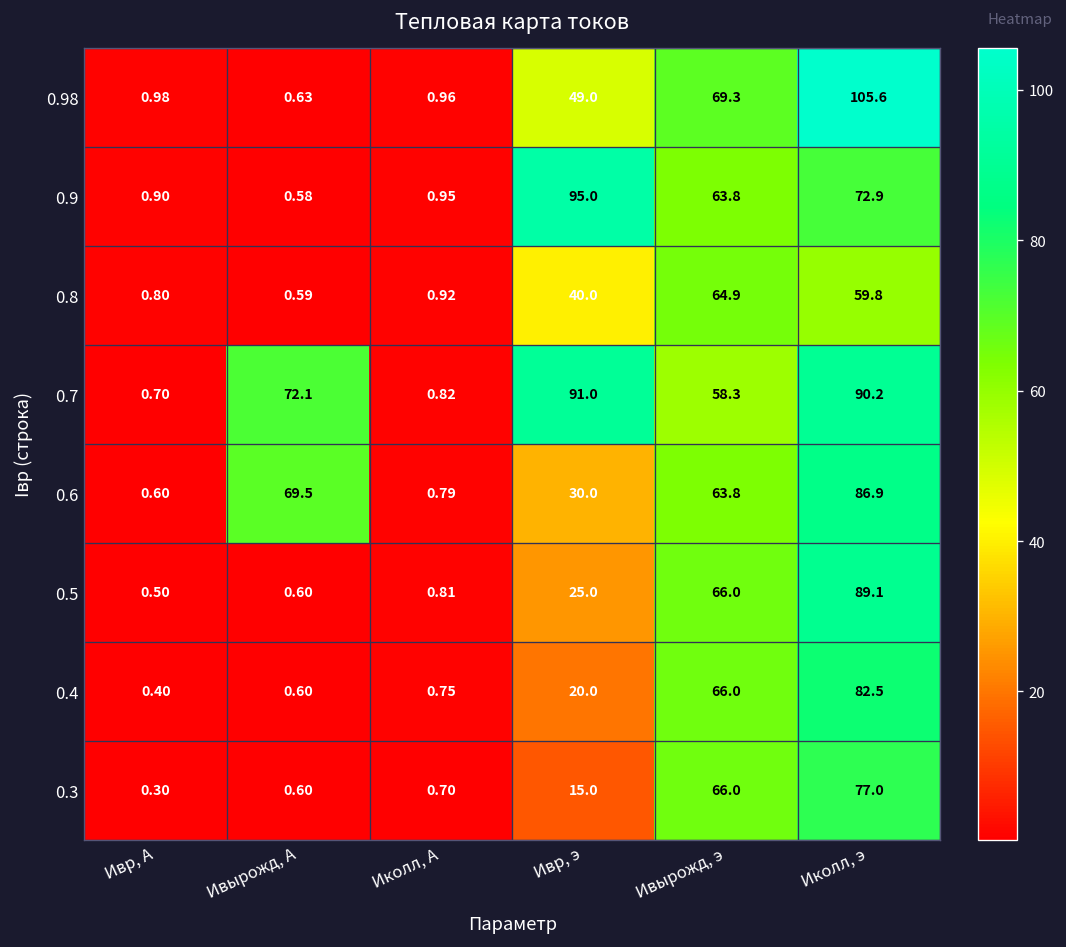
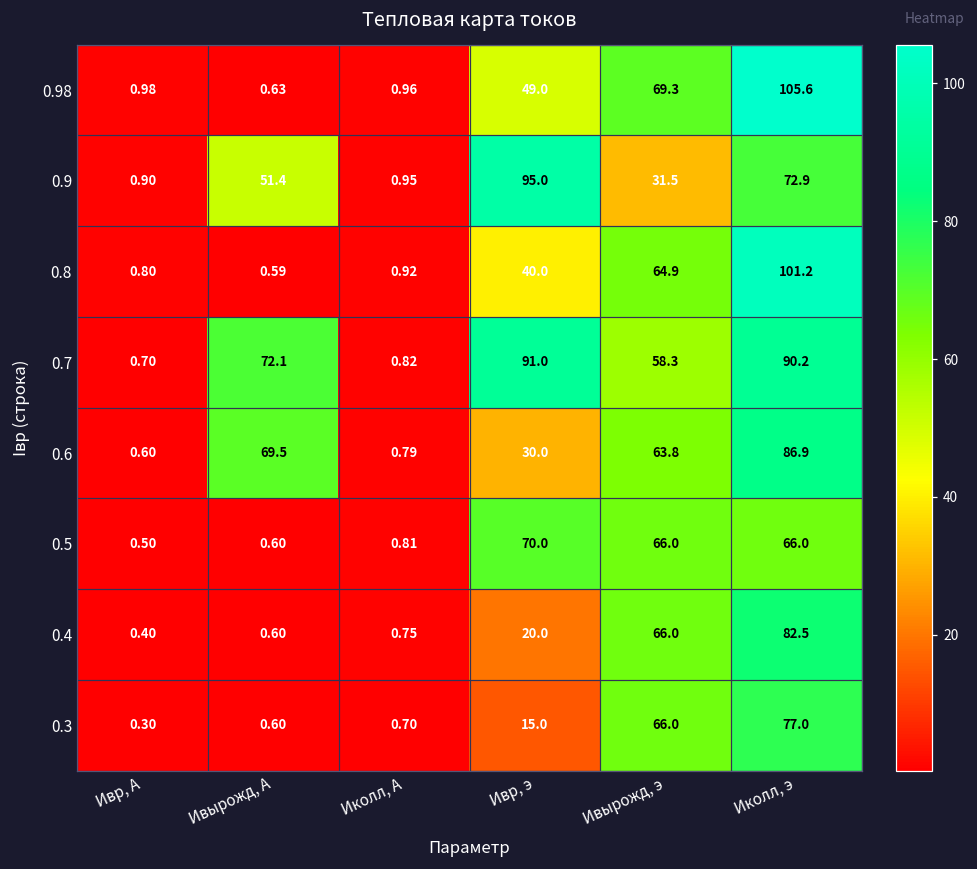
0.9, Ивырожд, А: 0.58 -> 51.4
0.9, Ивырожд, э: 63.8 -> 31.5
0.8, Иколл, э: 59.8 -> 101.2
0.5, Ивр, э: 25.0 -> 70.0
0.5, Иколл, э: 89.1 -> 66.0
